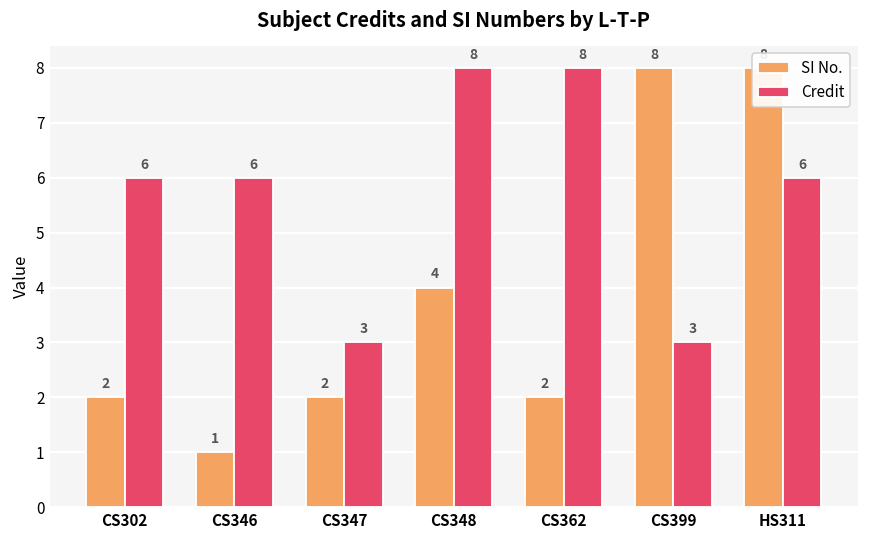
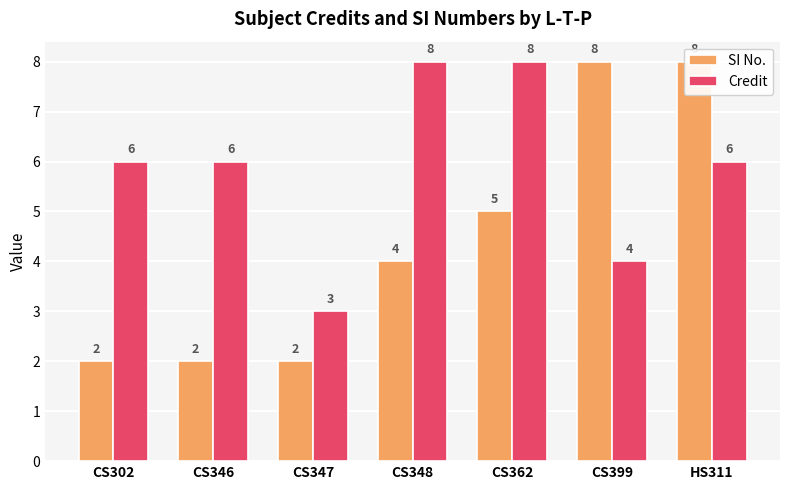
SI No., CS346: 1 -> 2
SI No., CS362: 2 -> 5
Credit, CS399: 3 -> 4
